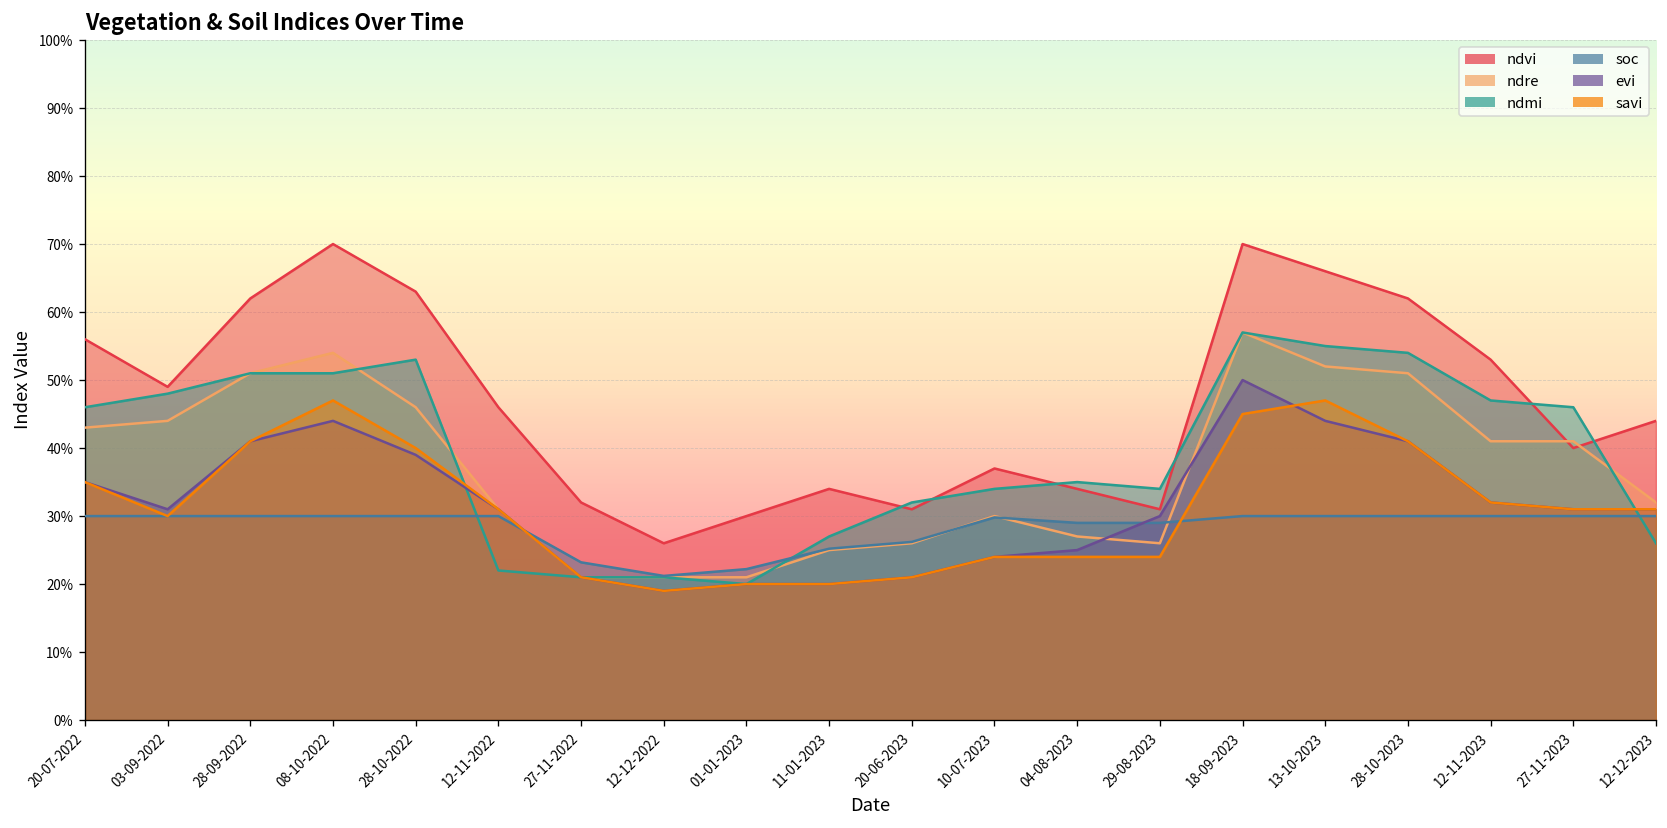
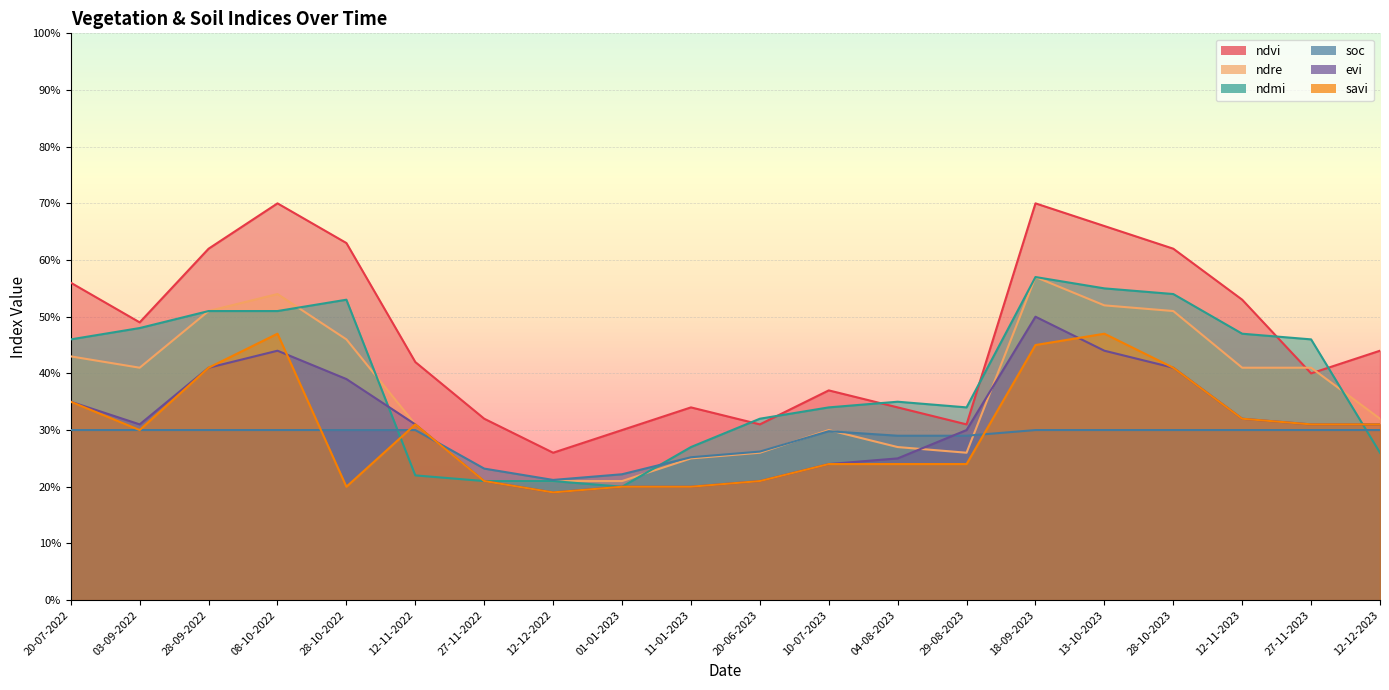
ndre, 03-09-2022: 44% -> 41%
savi, 28-10-2022: 40% -> 20%
ndvi, 12-11-2022: 46% -> 42%
